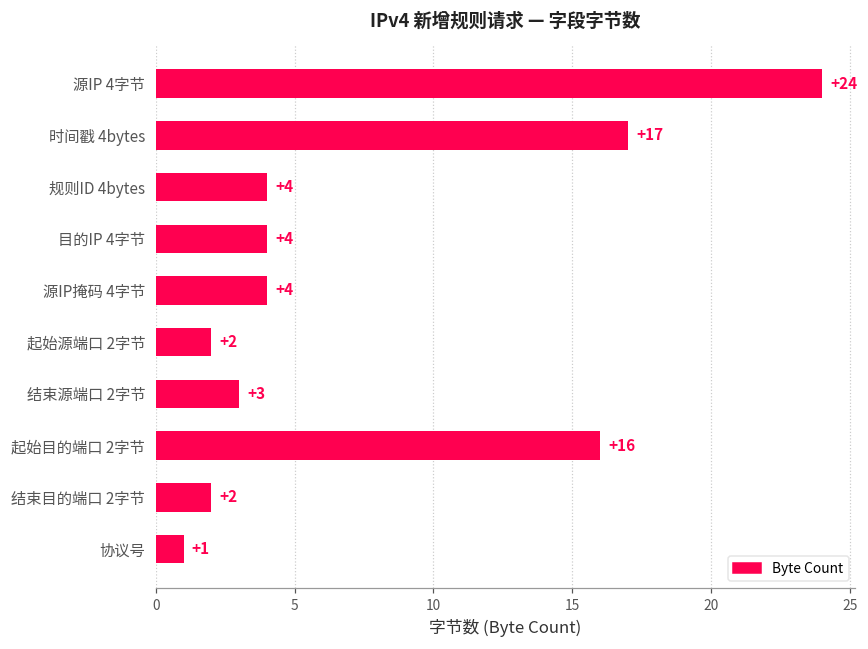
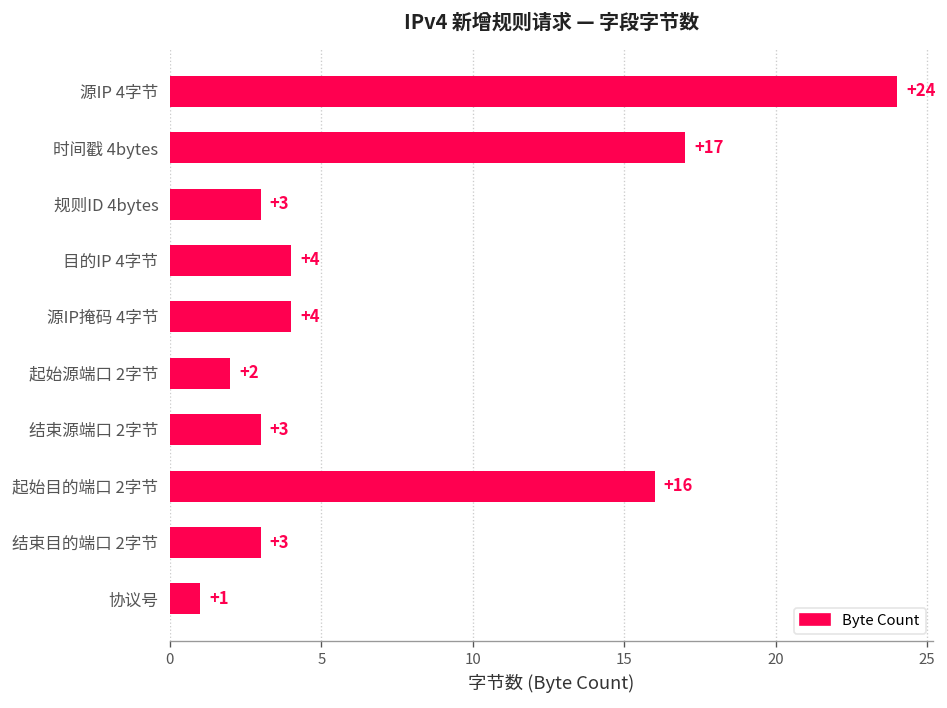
规则ID 4bytes: +4 -> +3
结束目的端口 2字节: +2 -> +3
